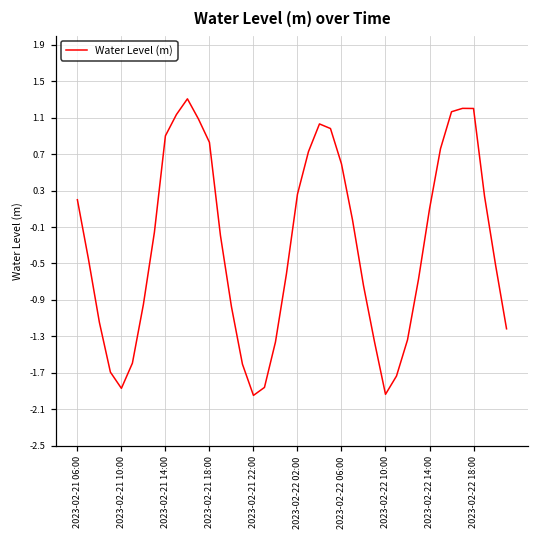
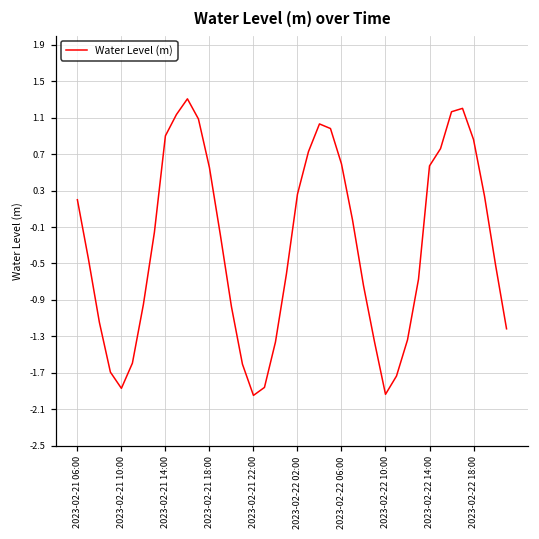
2023-02-21 18:00: 0.8 -> 0.6
2023-02-22 14:00: 0.1 -> 0.6
2023-02-22 18:00: 1.2 -> 0.9
